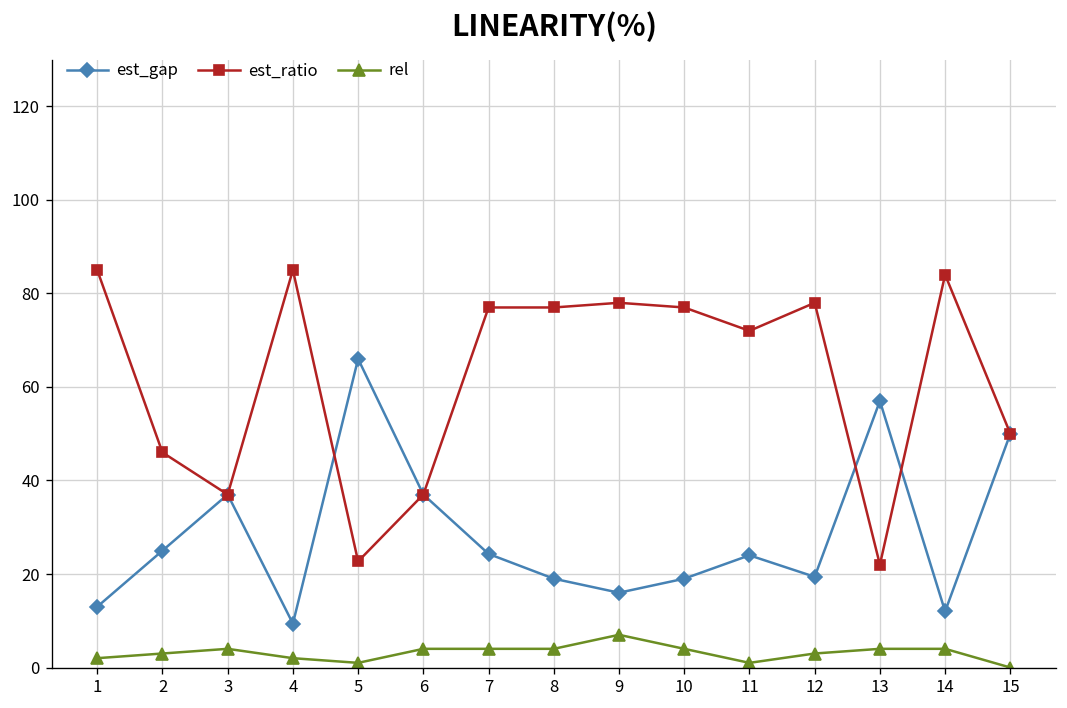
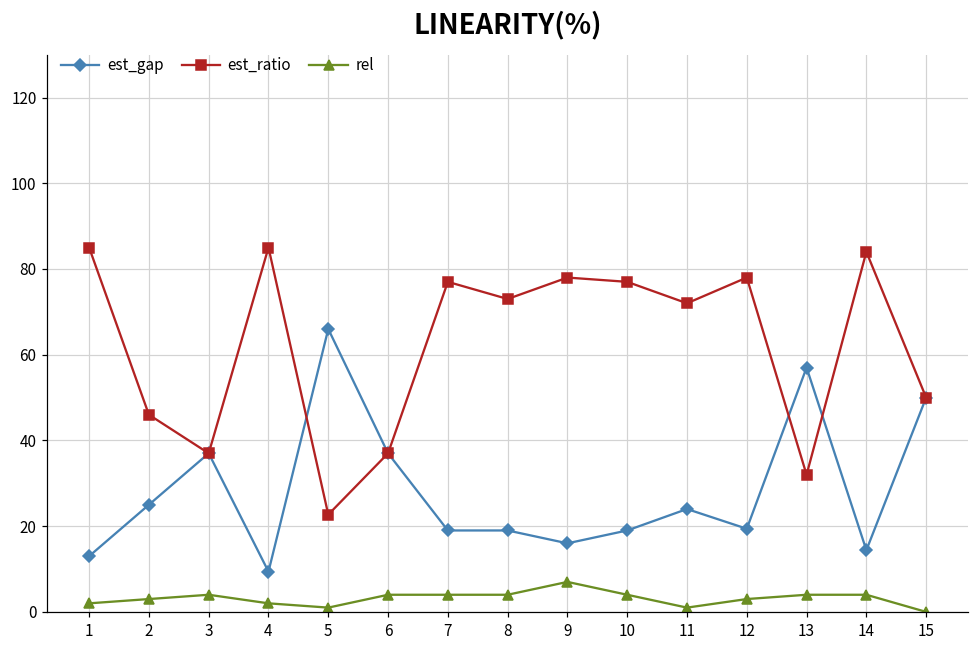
est_gap, 7: 24 -> 19
est_ratio, 8: 77 -> 73
est_ratio, 13: 22 -> 32
est_gap, 14: 12 -> 14
